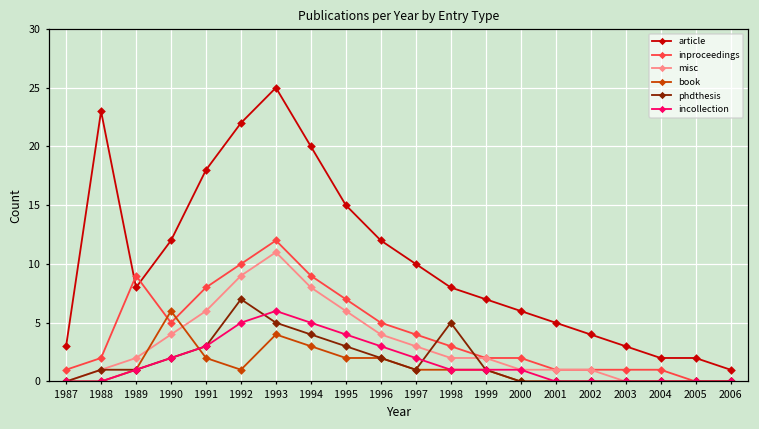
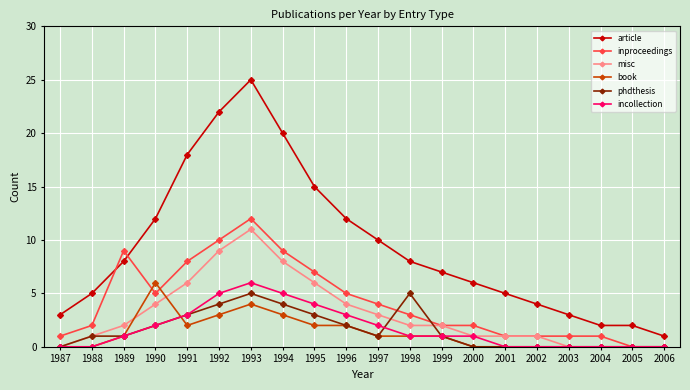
article, 1988: 23 -> 5
book, 1992: 1 -> 3
phdthesis, 1992: 7 -> 4
